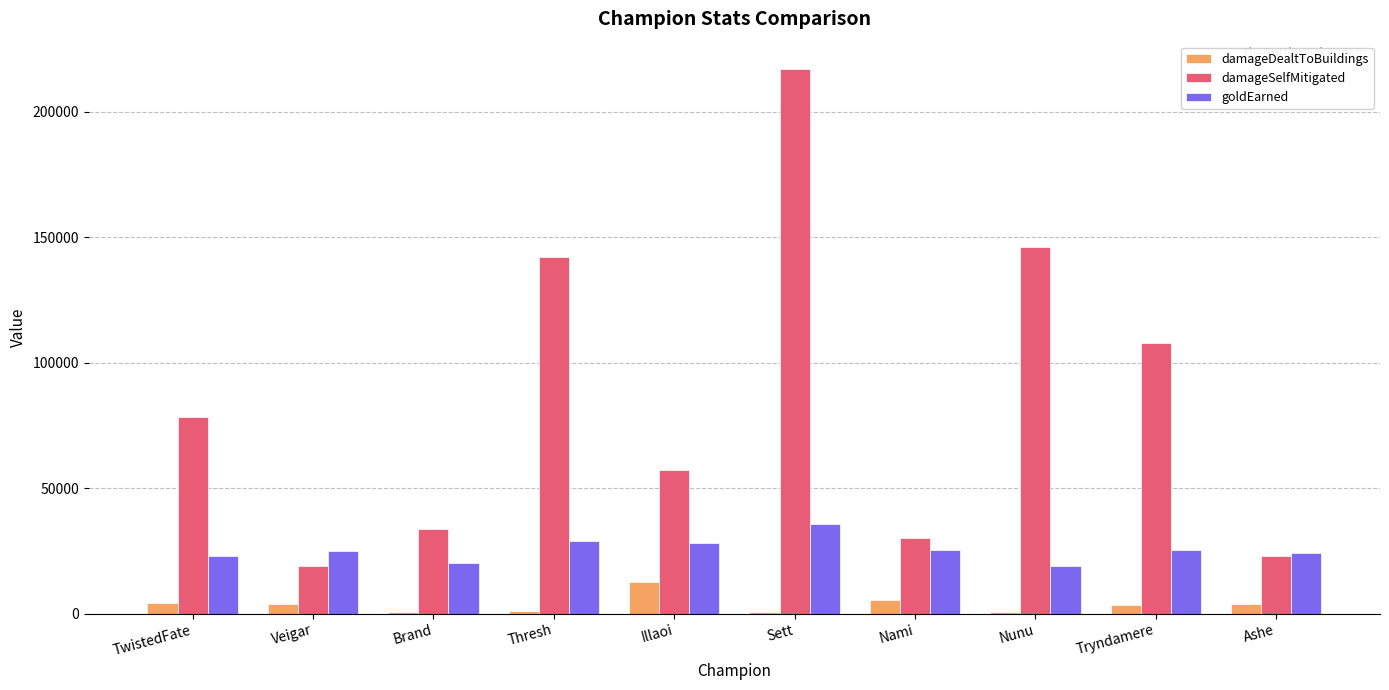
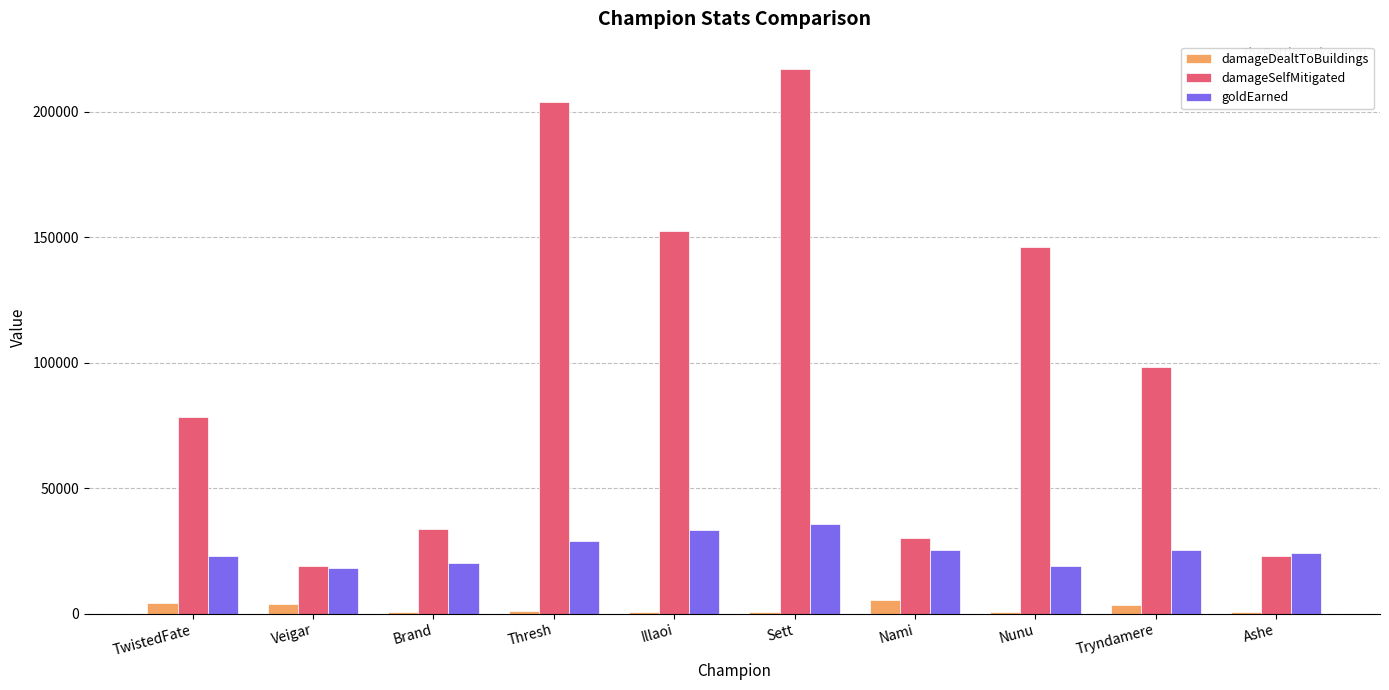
goldEarned, Veigar: 25000 -> 18000
damageSelfMitigated, Thresh: 142000 -> 204000
damageDealtToBuildings, Illaoi: 12000 -> 1000
damageSelfMitigated, Illaoi: 57000 -> 153000
goldEarned, Illaoi: 28000 -> 33000
damageSelfMitigated, Tryndamere: 108000 -> 98000
damageDealtToBuildings, Ashe: 4000 -> 1000
